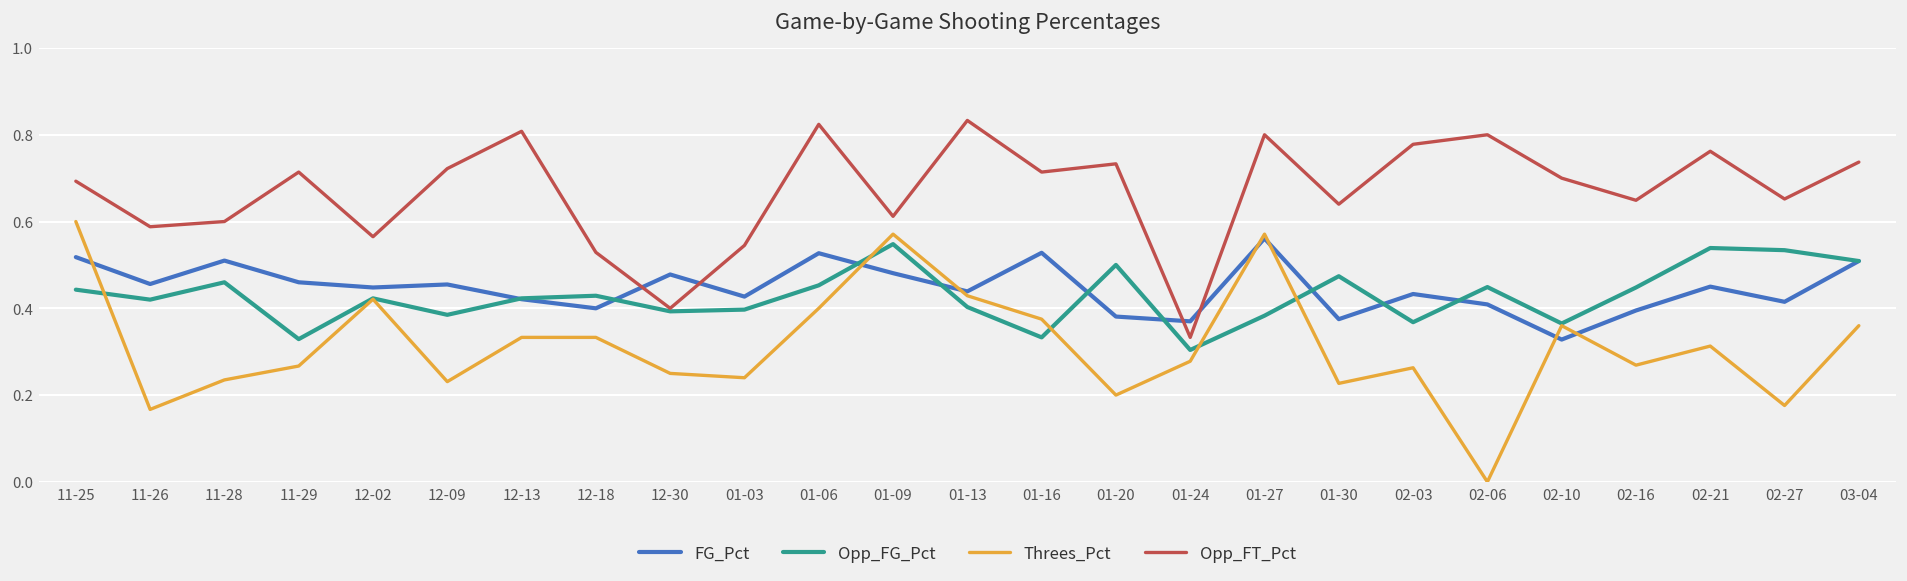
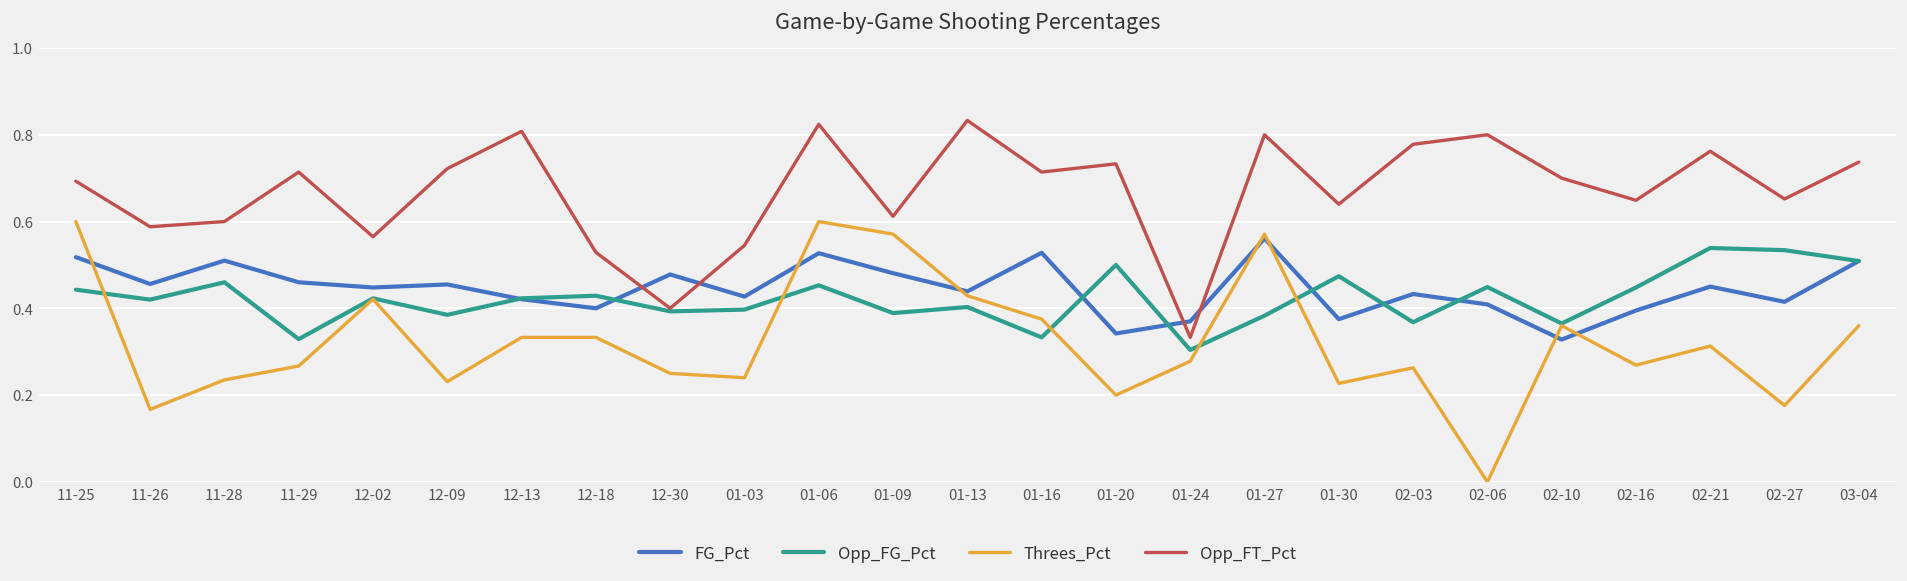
Threes_Pct, 01-06: 0.4 -> 0.6
Opp_FG_Pct, 01-09: 0.55 -> 0.39
FG_Pct, 01-20: 0.38 -> 0.34
